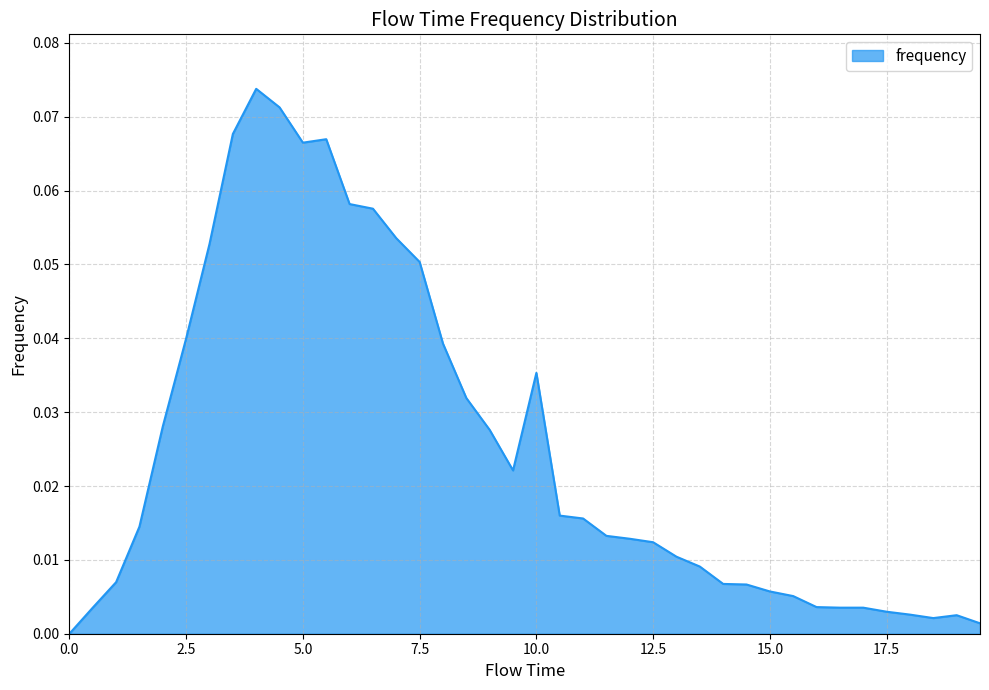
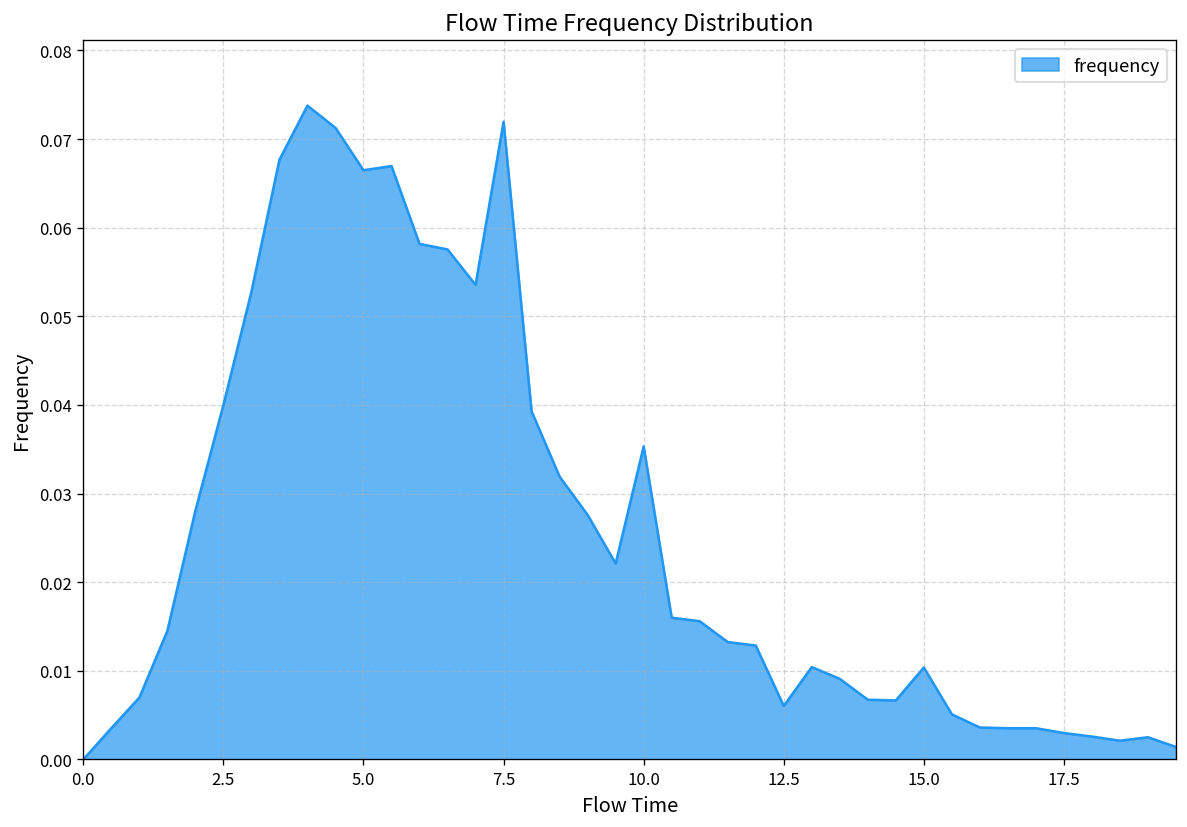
7.5: 0.050 -> 0.072
12.5: 0.012 -> 0.006
15.0: 0.006 -> 0.010
